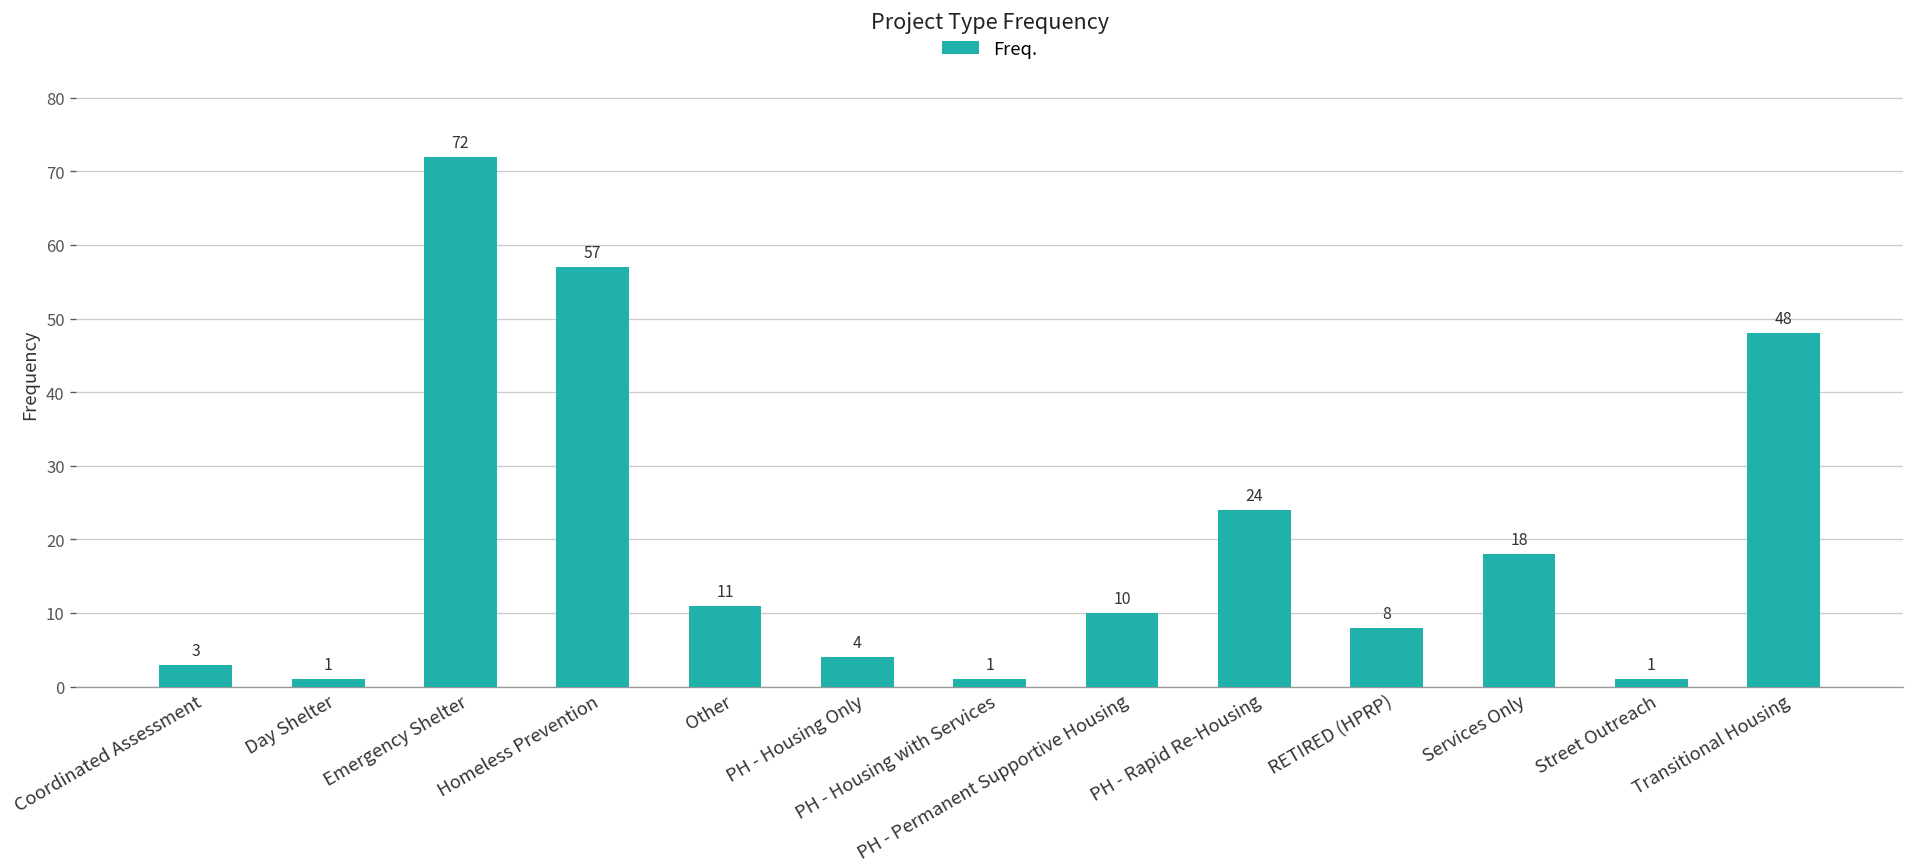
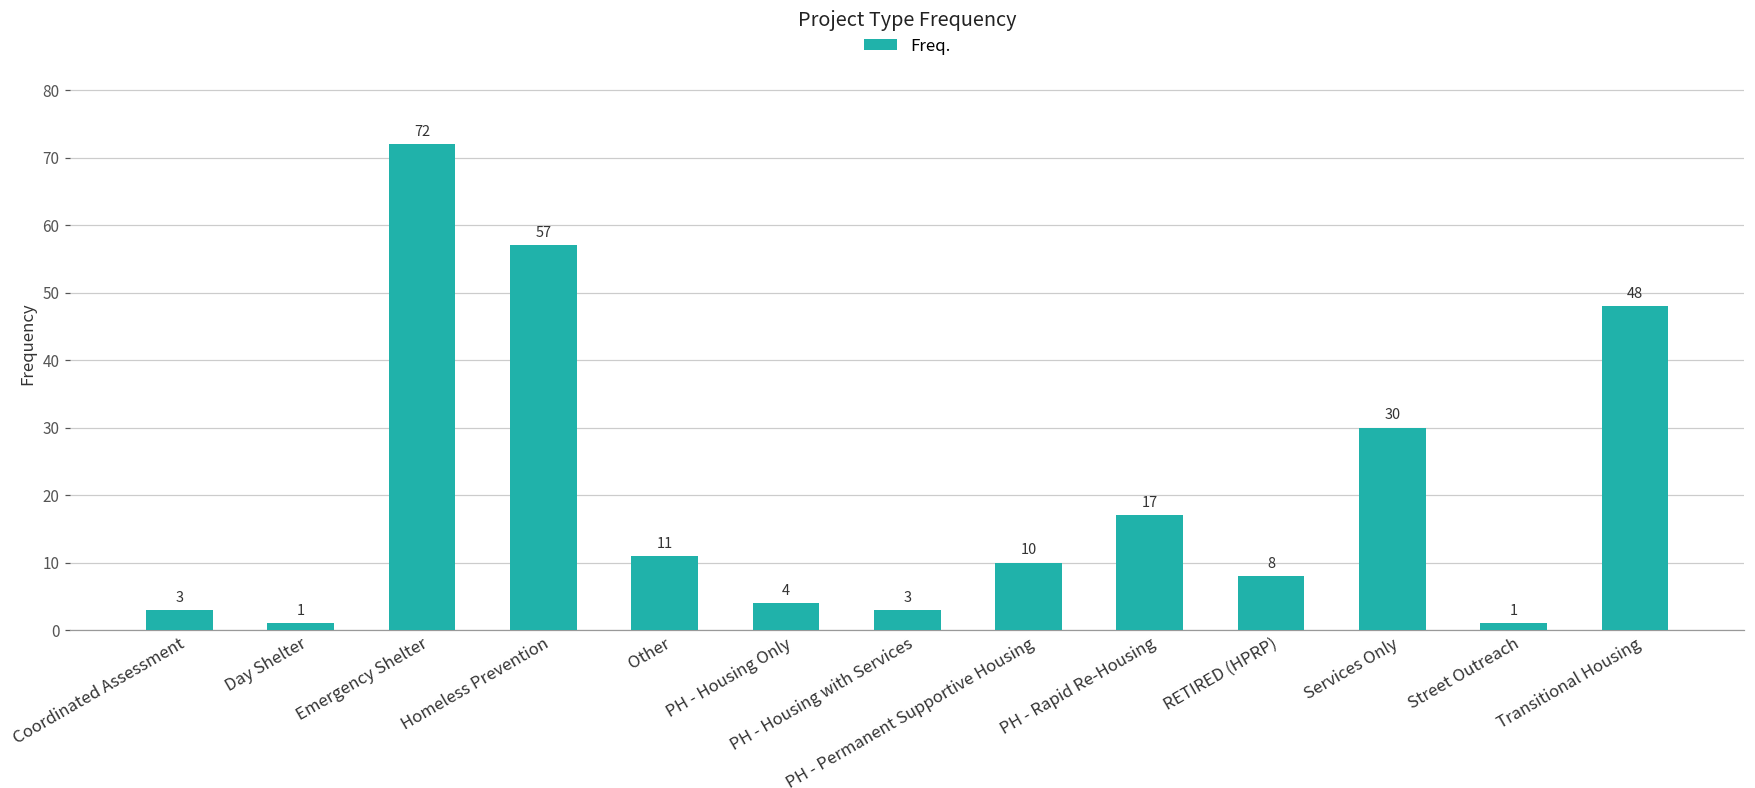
PH - Housing with Services: 1 -> 3
PH - Rapid Re-Housing: 24 -> 17
Services Only: 18 -> 30
